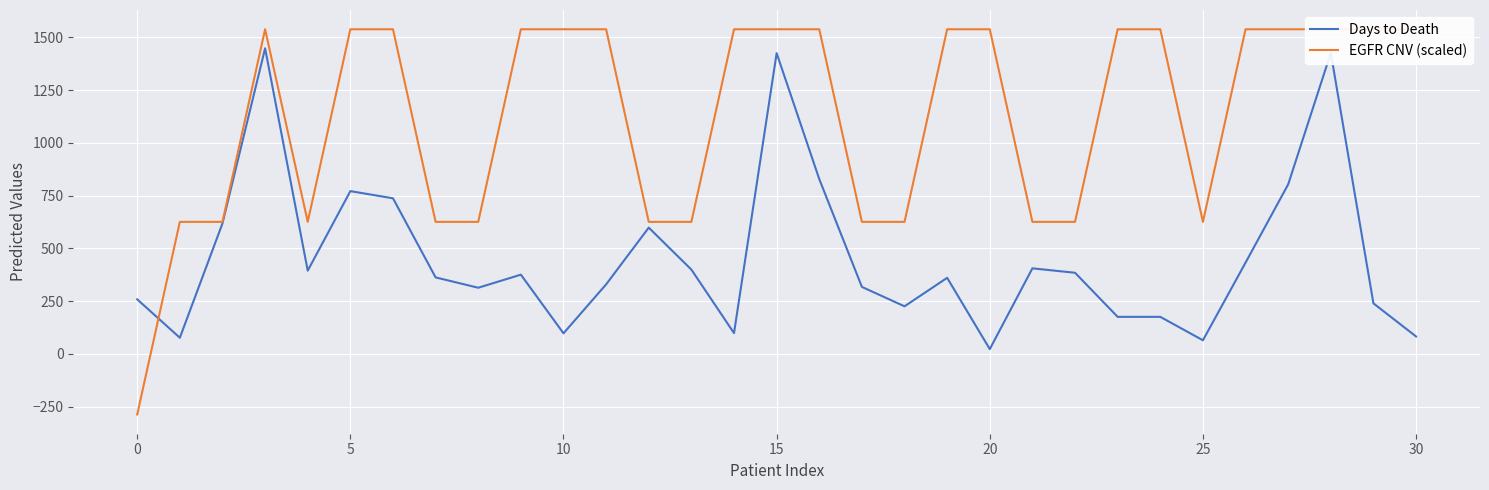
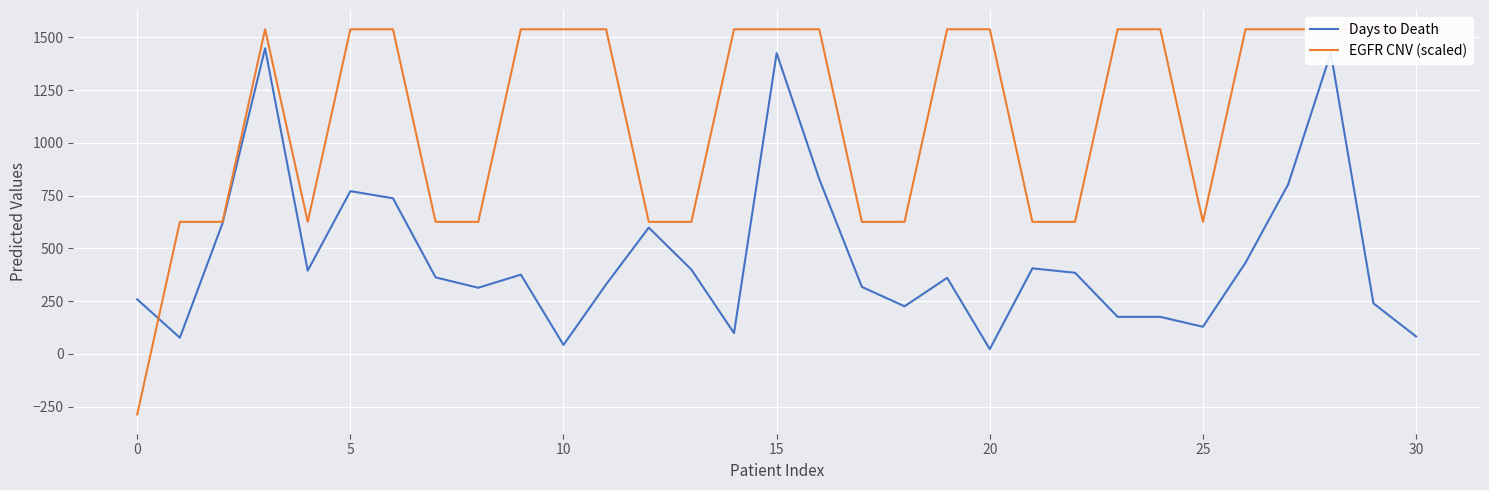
Days to Death, 10: 100 -> 40
Days to Death, 25: 60 -> 130
